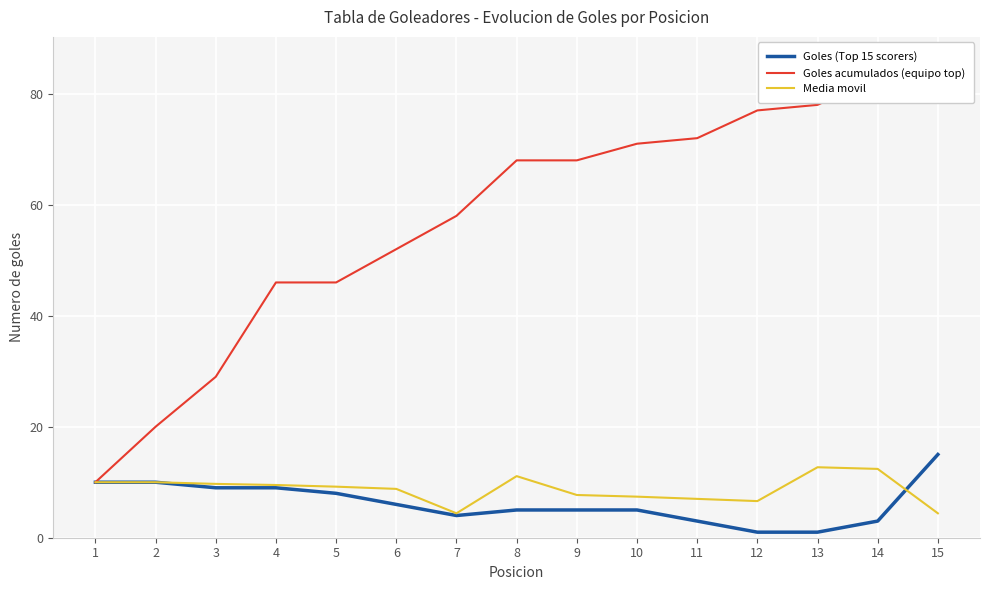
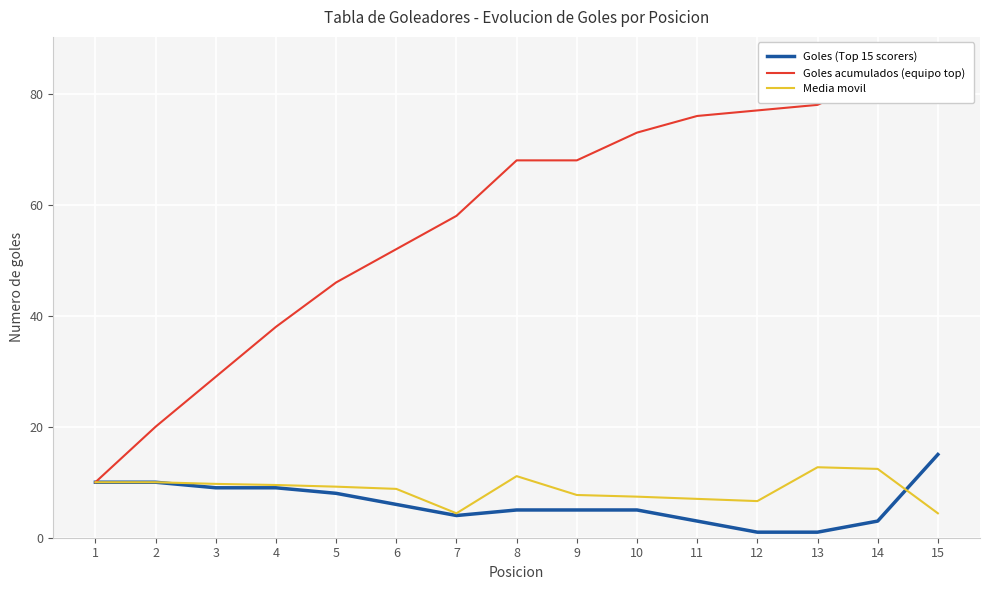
Goles acumulados (equipo top), 4: 46 -> 38
Goles acumulados (equipo top), 10: 71 -> 73
Goles acumulados (equipo top), 11: 72 -> 76
